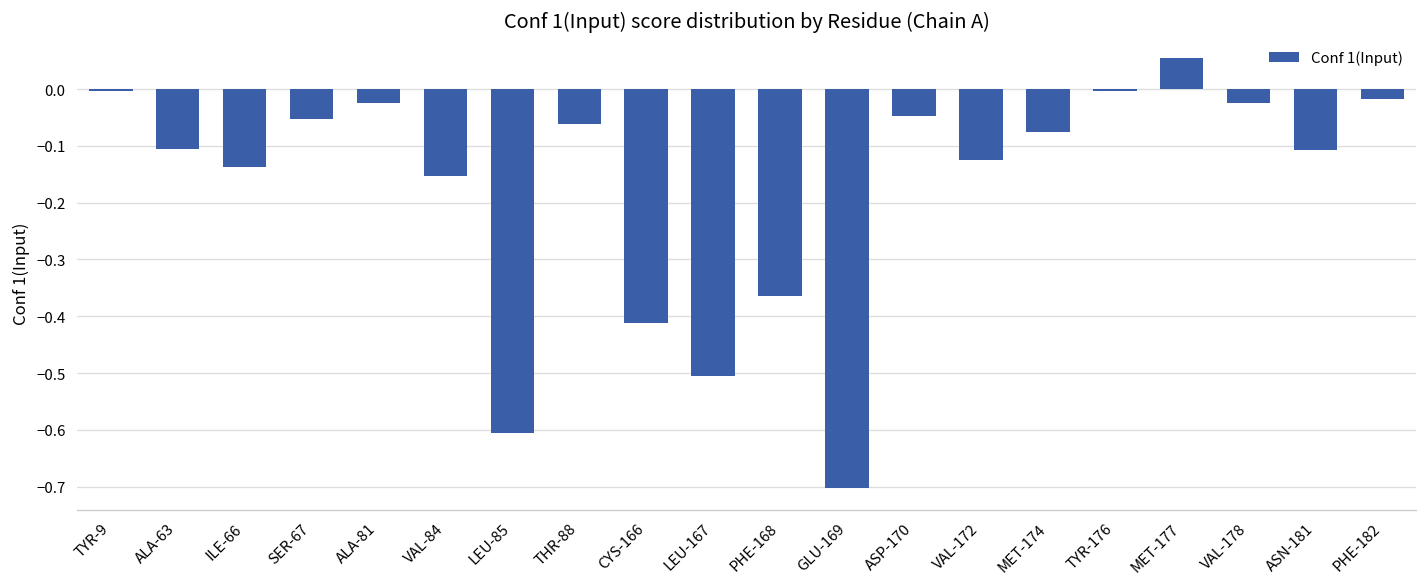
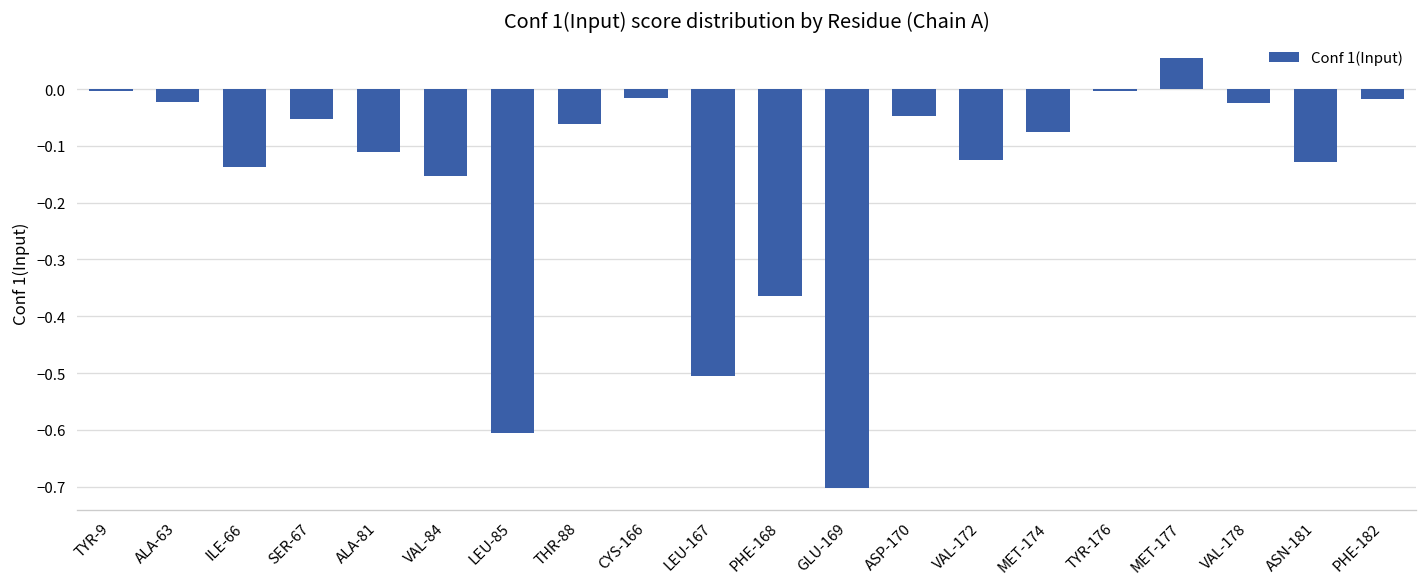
ALA-63: -0.11 -> -0.02
ALA-81: -0.03 -> -0.11
CYS-166: -0.41 -> -0.02
ASN-181: -0.11 -> -0.13
